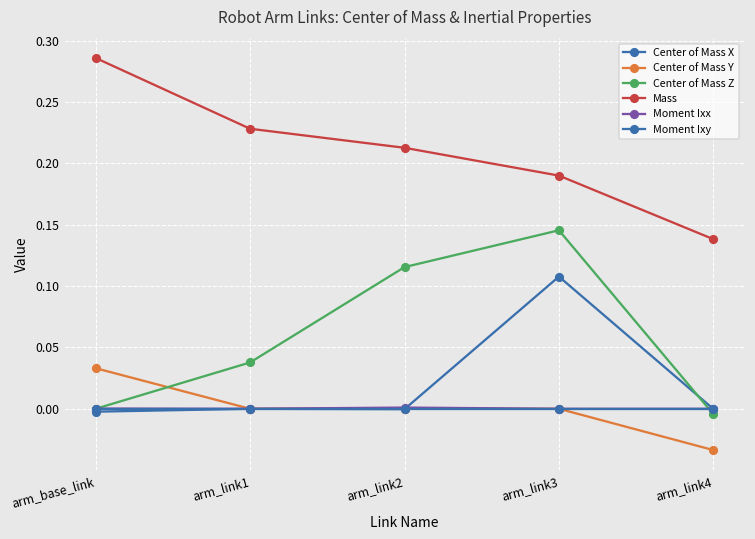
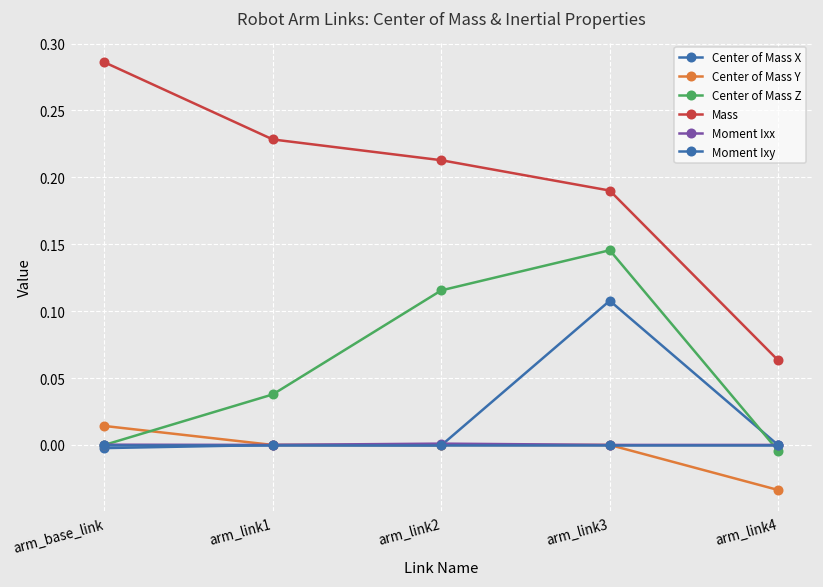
Center of Mass Y, arm_base_link: 0.033 -> 0.014
Mass, arm_link4: 0.138 -> 0.063
